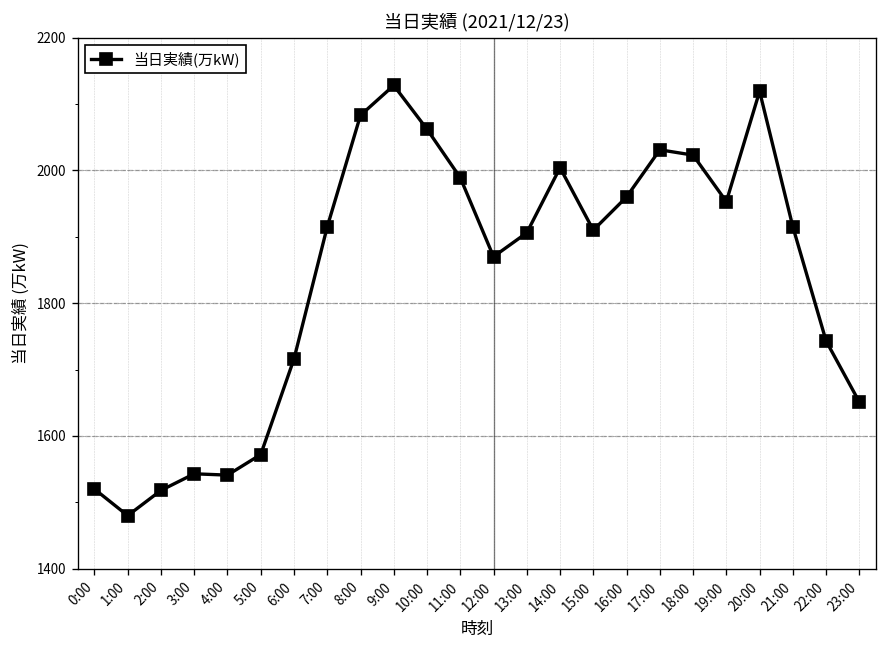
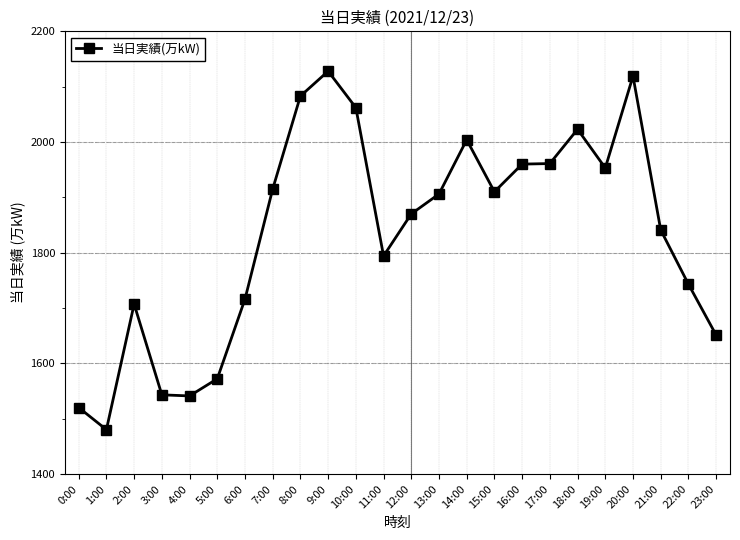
2:00: 1520 -> 1710
11:00: 1990 -> 1790
17:00: 2030 -> 1960
21:00: 1920 -> 1840
